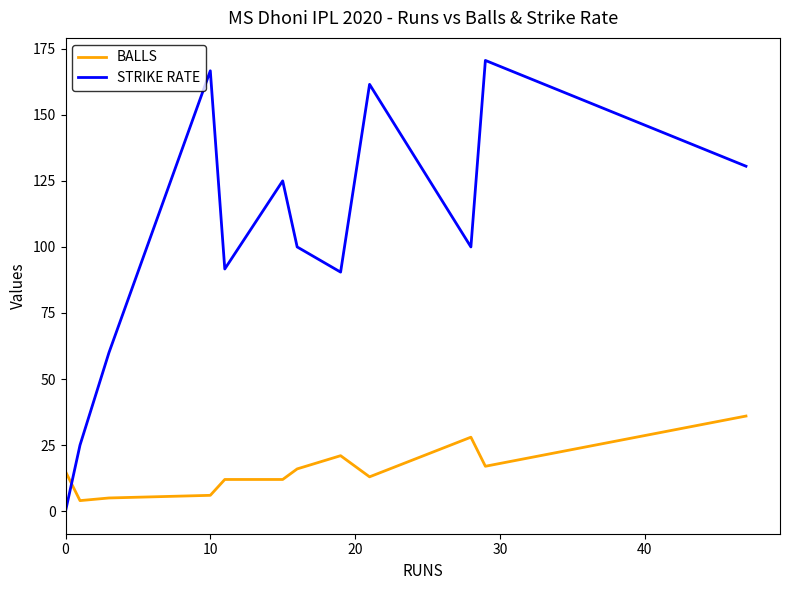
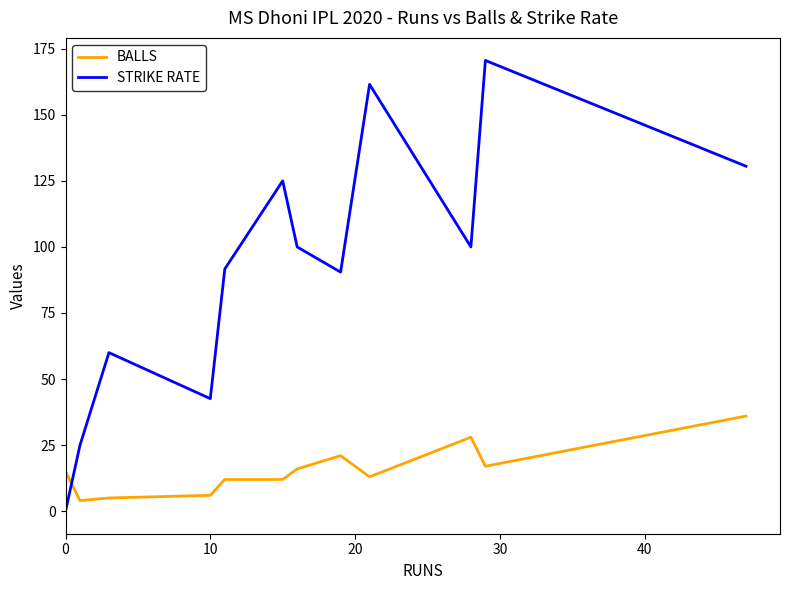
STRIKE RATE, 10: 167 -> 43
